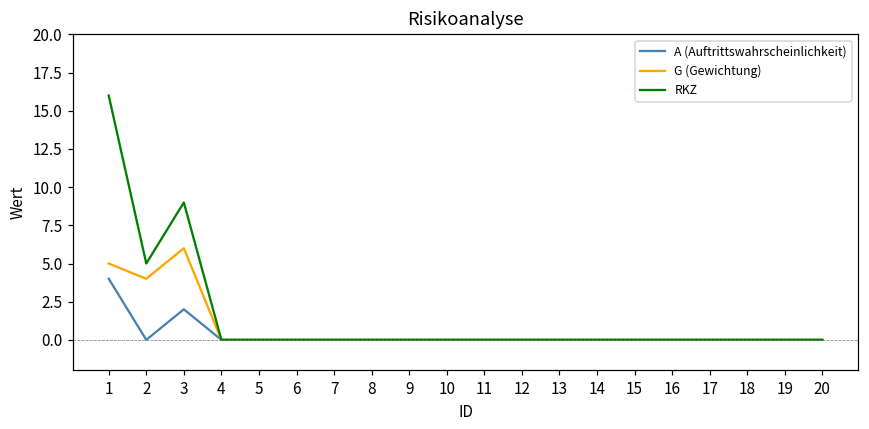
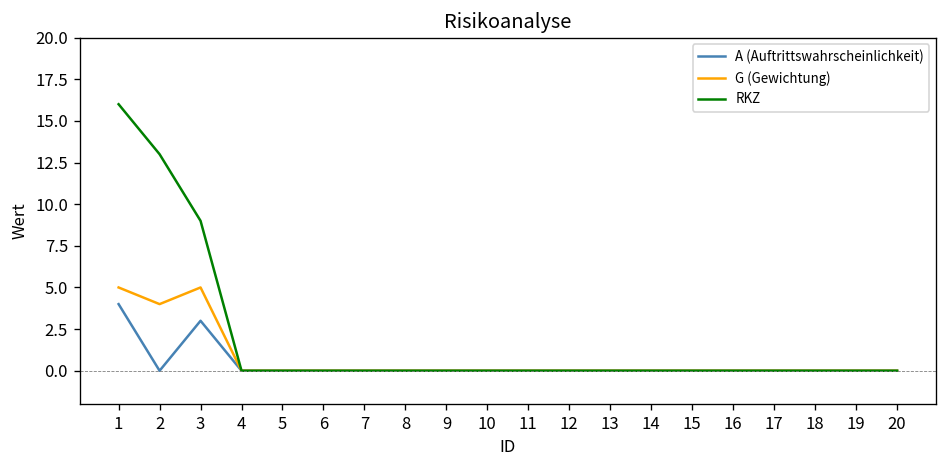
RKZ, 2: 5 -> 13
A (Auftrittswahrscheinlichkeit), 3: 2 -> 3
G (Gewichtung), 3: 6 -> 5
